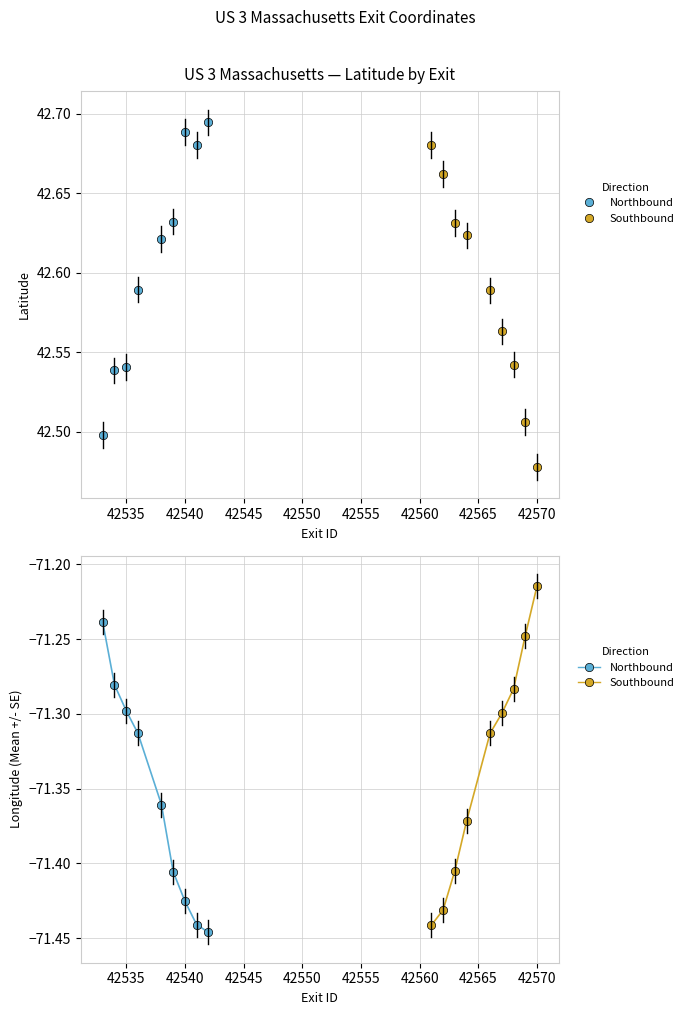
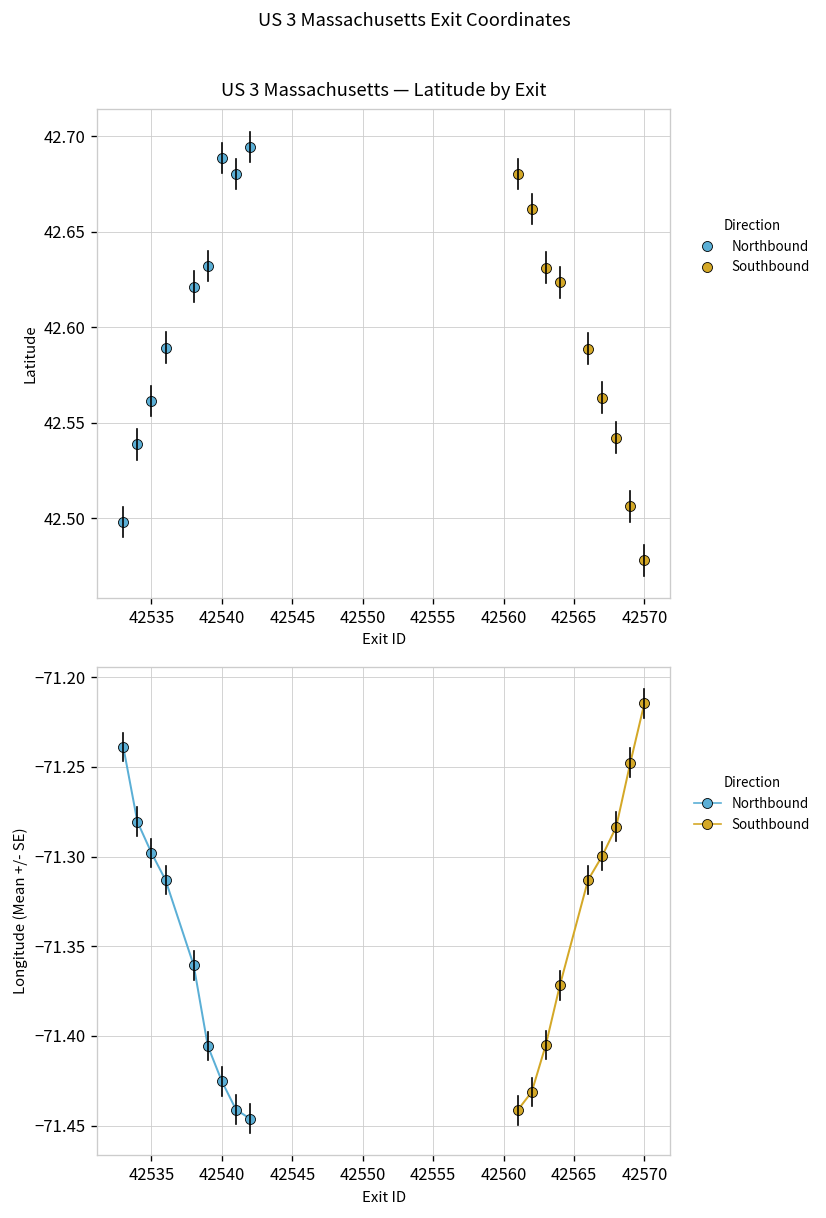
US 3 Massachusetts — Latitude by Exit, Northbound, 42535: 42.541 -> 42.561
